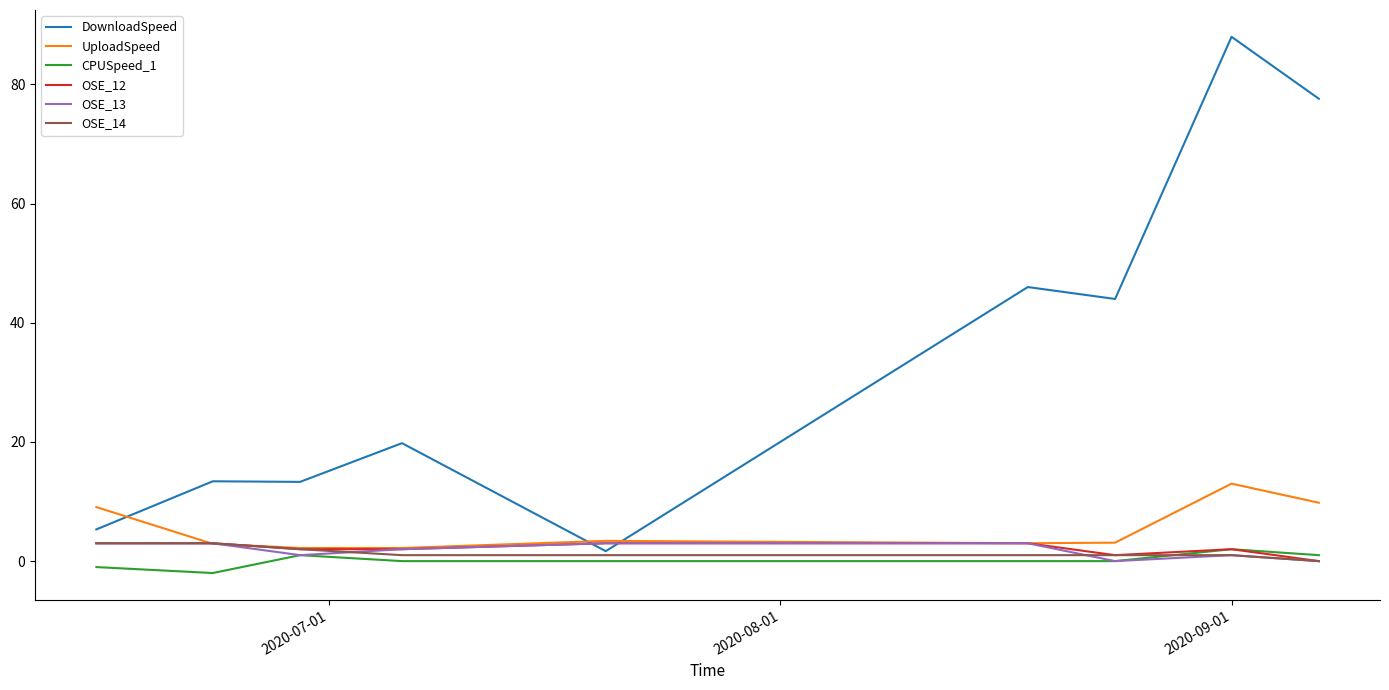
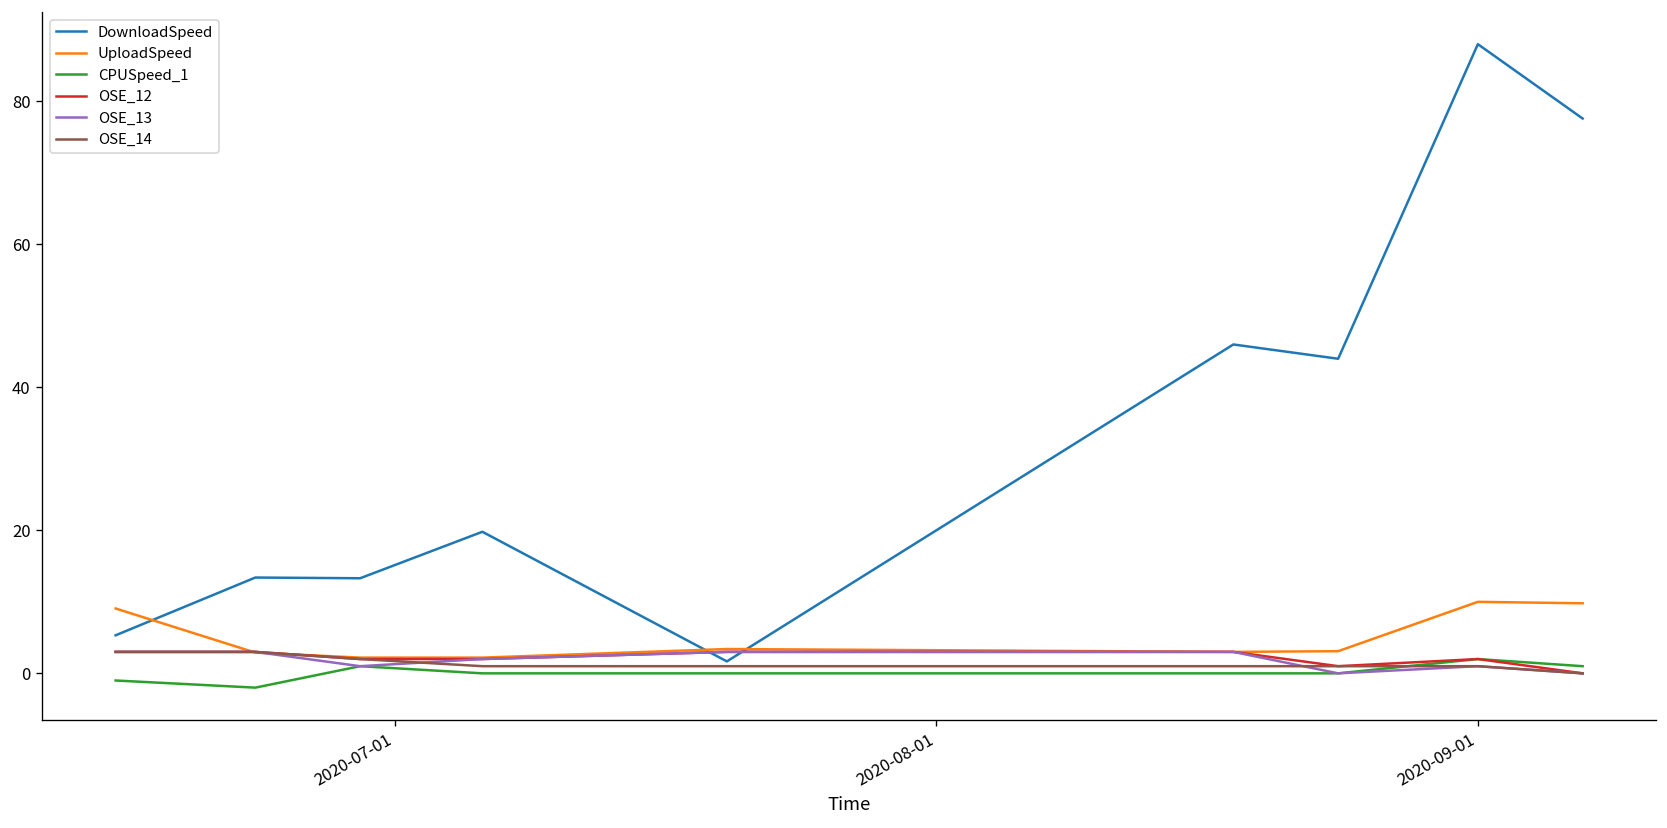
UploadSpeed, 2020-09-01: 13 -> 10
